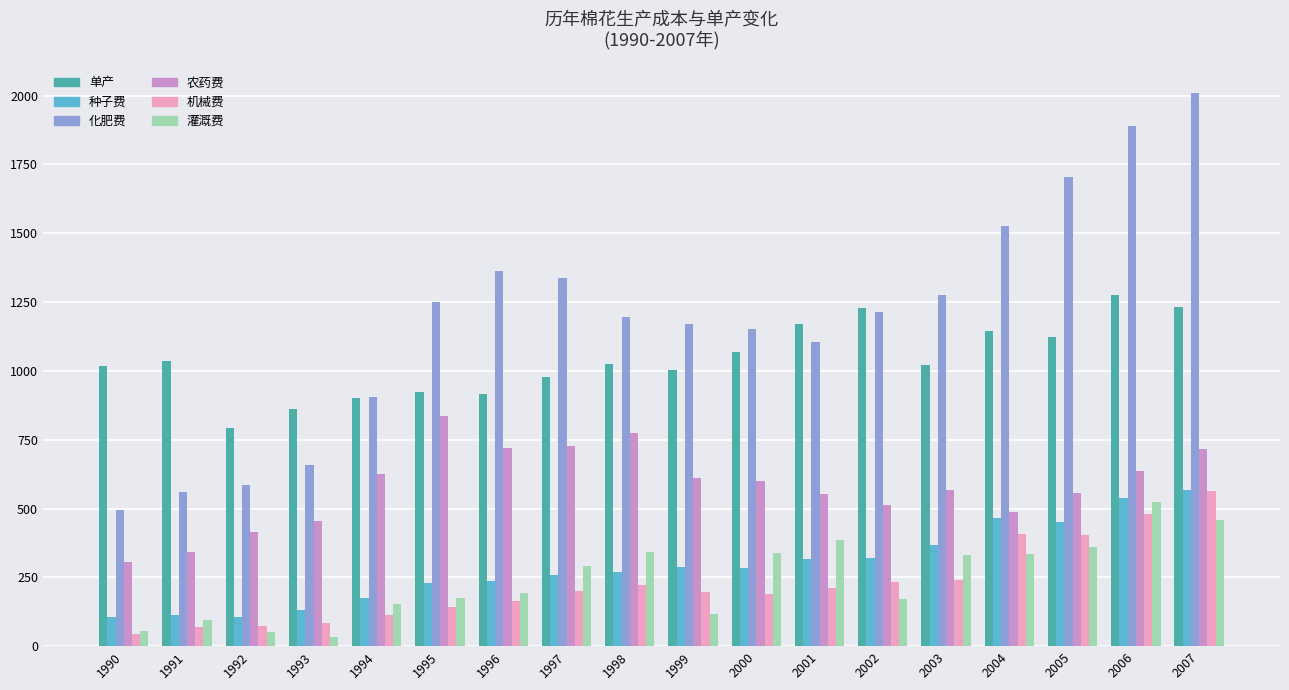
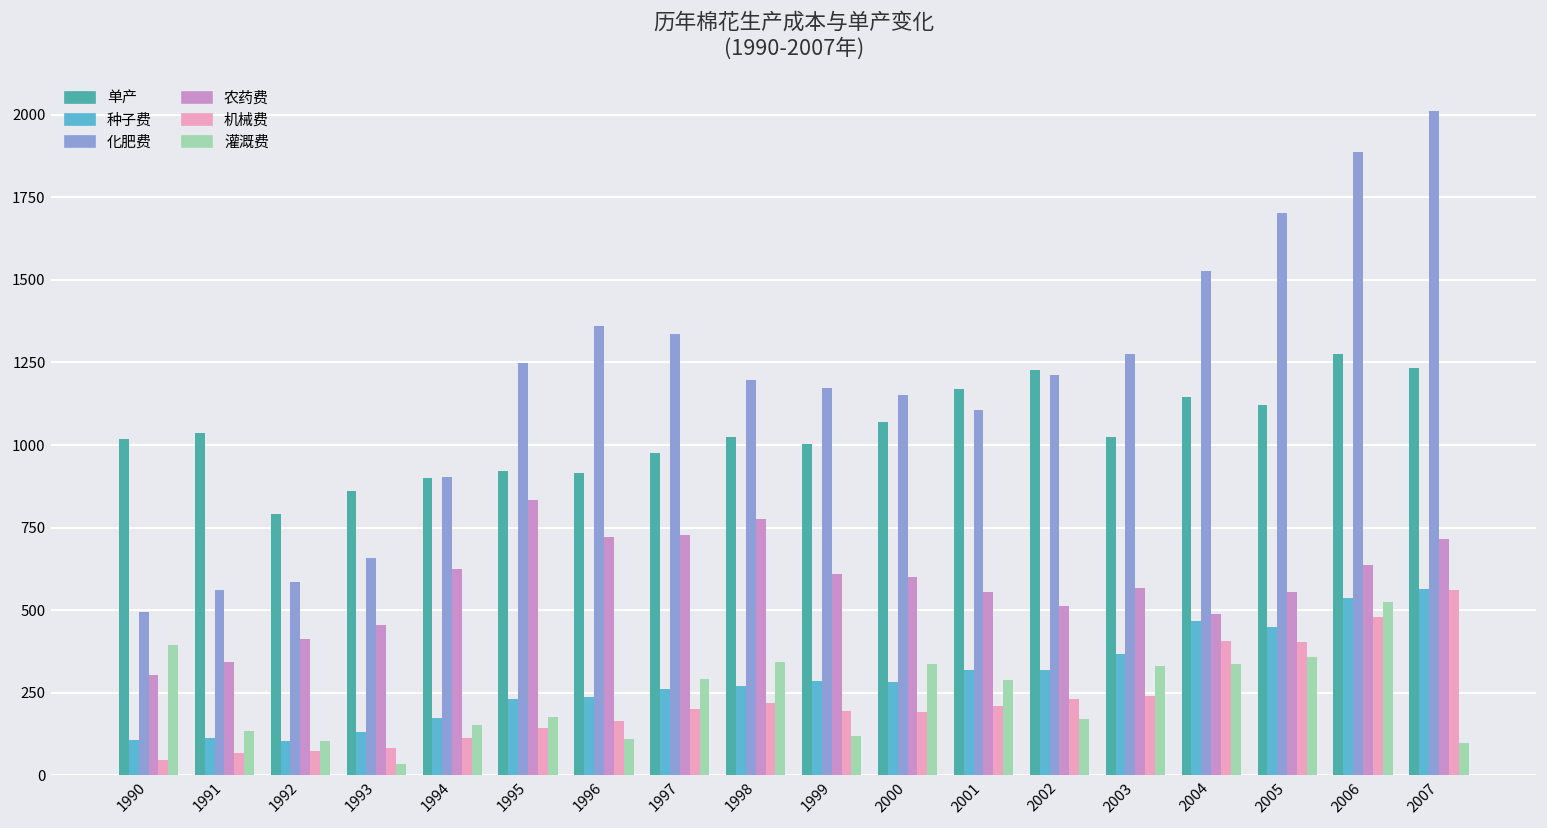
灌溉费, 1990: 60 -> 400
灌溉费, 1991: 90 -> 130
灌溉费, 1992: 50 -> 100
灌溉费, 1996: 190 -> 110
灌溉费, 2001: 390 -> 290
灌溉费, 2007: 460 -> 100
